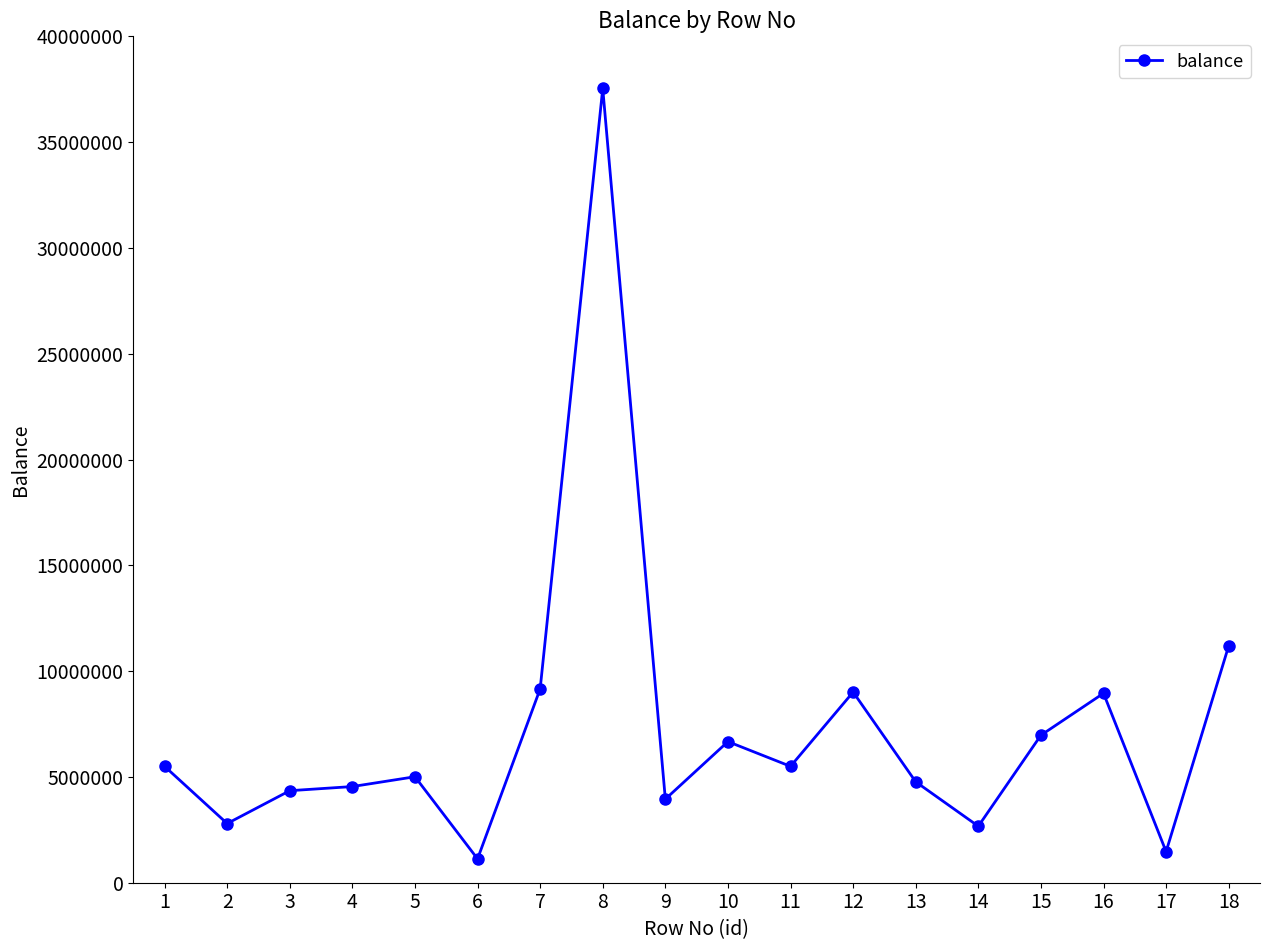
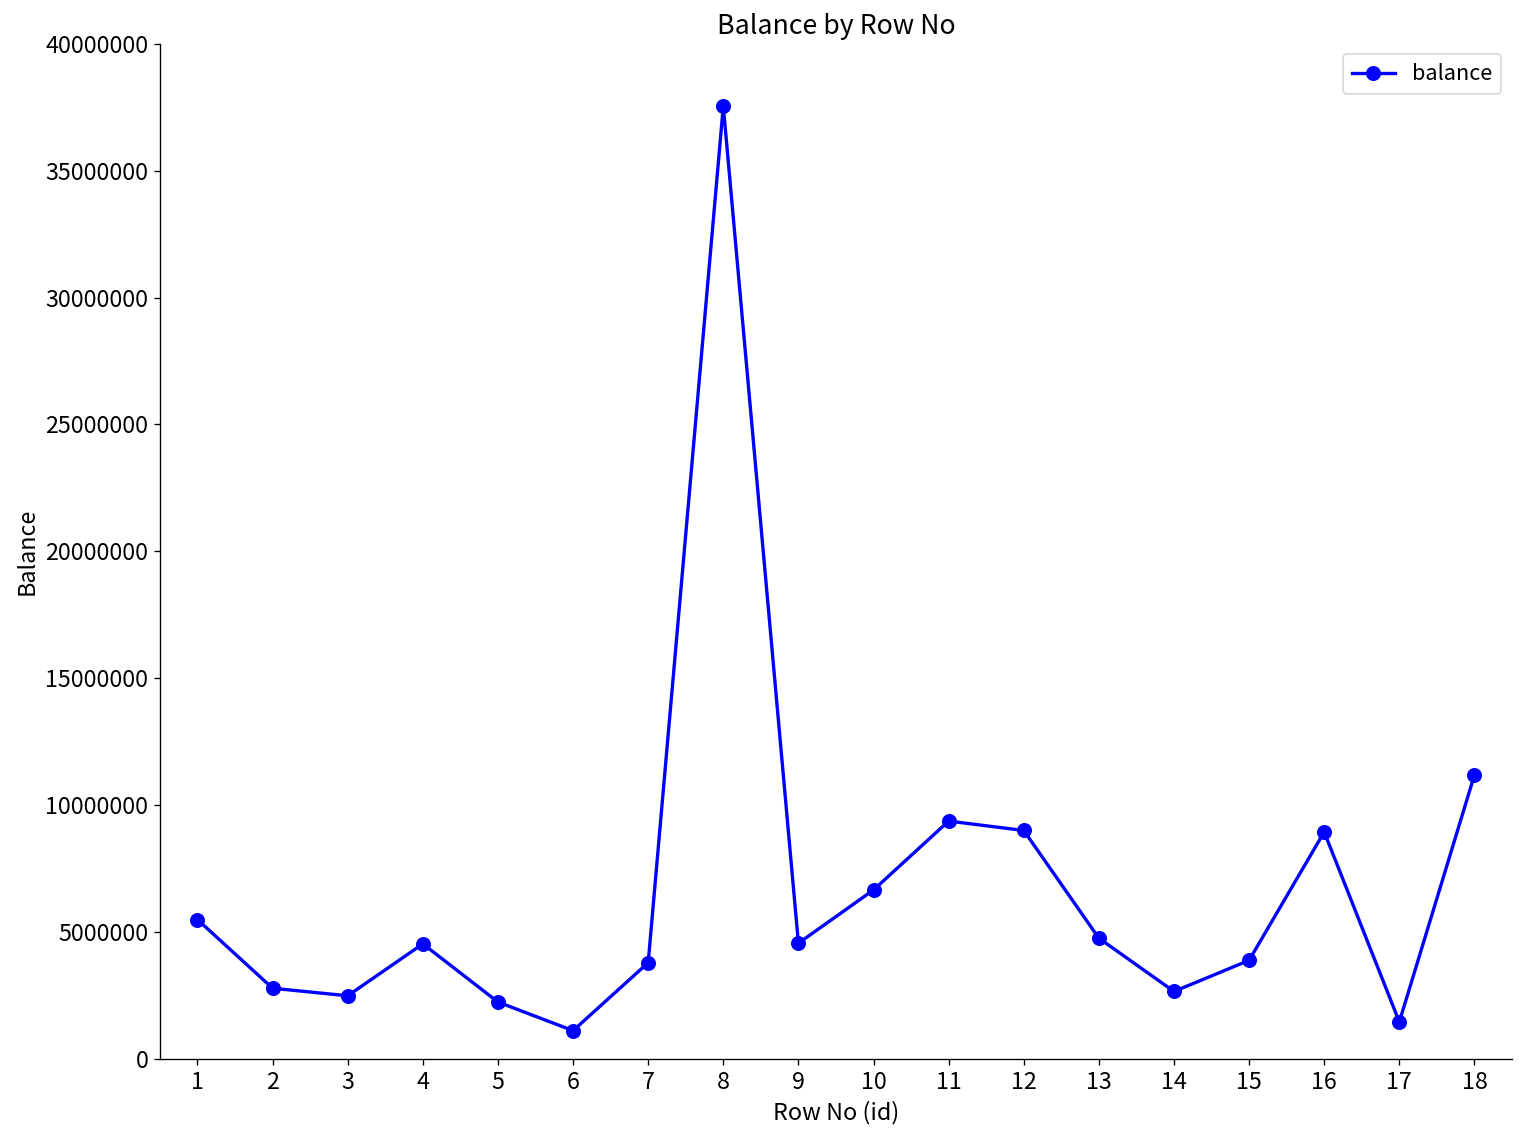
3: 4300000 -> 2500000
5: 5000000 -> 2300000
7: 9200000 -> 3800000
9: 4000000 -> 4600000
11: 5500000 -> 9400000
15: 7000000 -> 3900000
